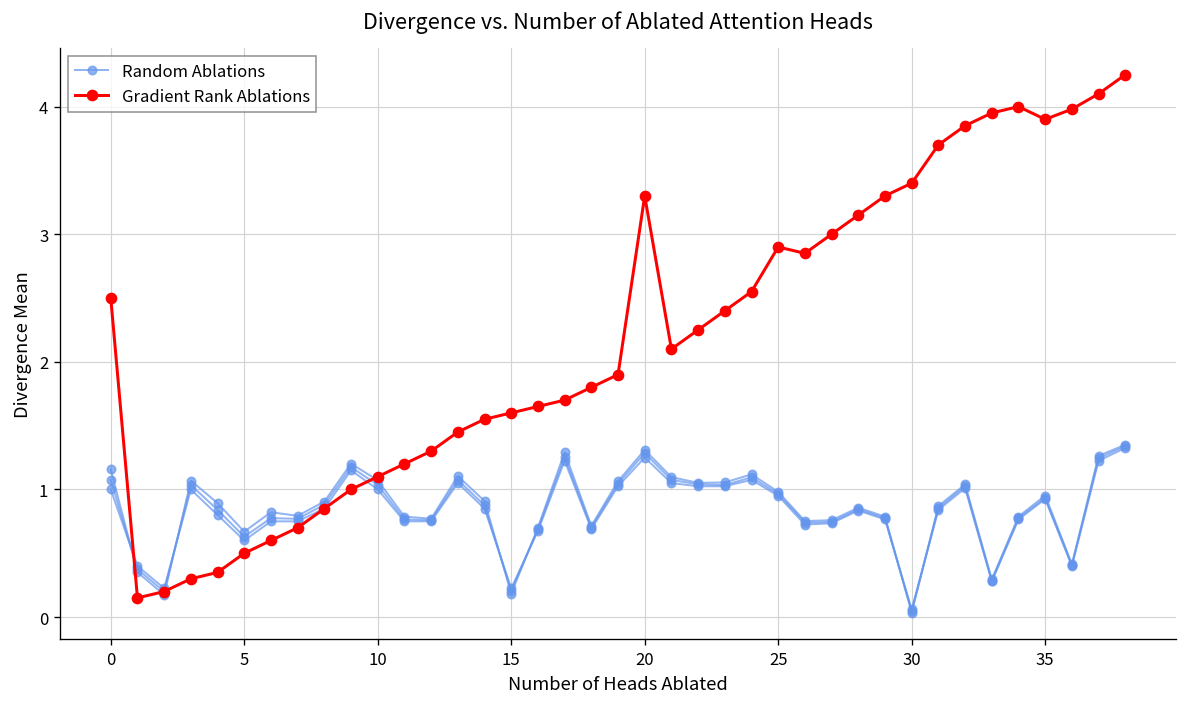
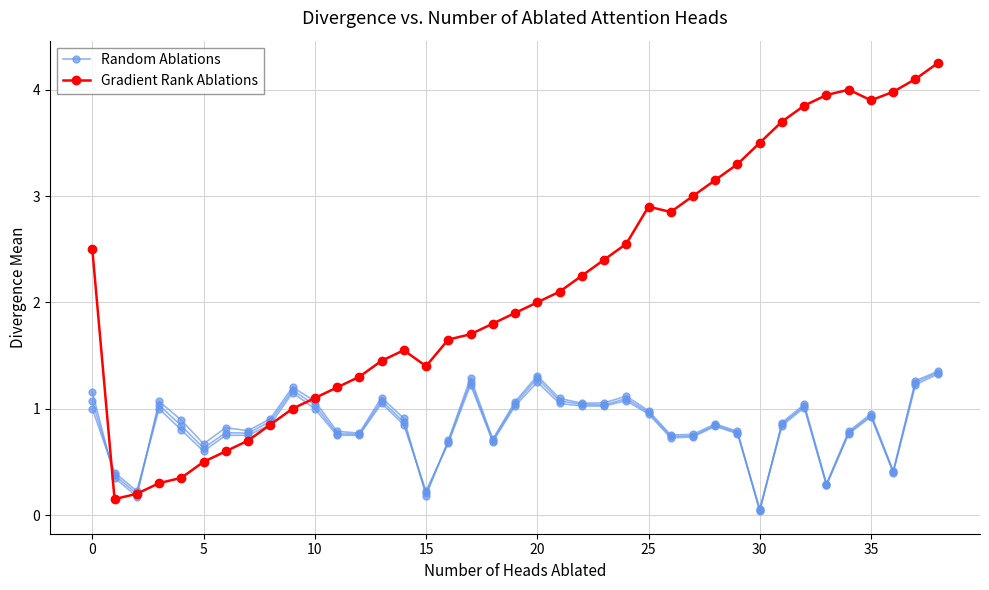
Gradient Rank Ablations, 15: 1.6 -> 1.4
Gradient Rank Ablations, 20: 3.3 -> 2.0
Gradient Rank Ablations, 30: 3.4 -> 3.5
